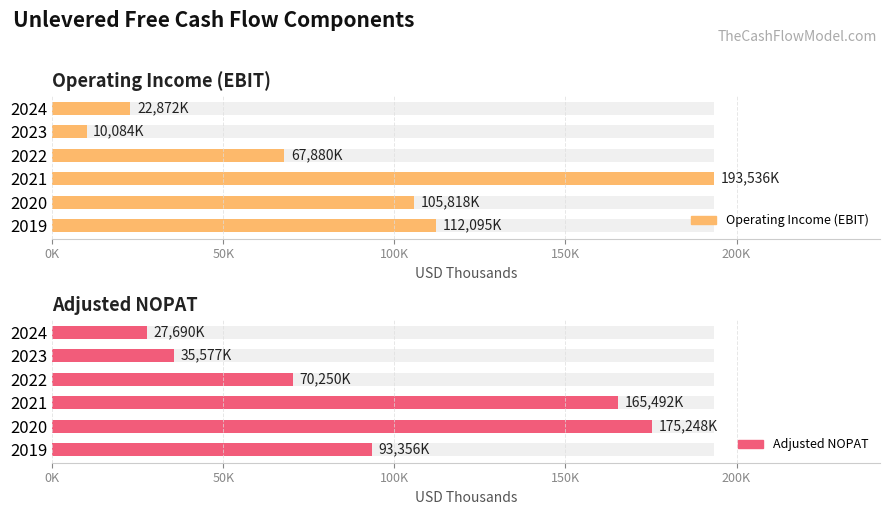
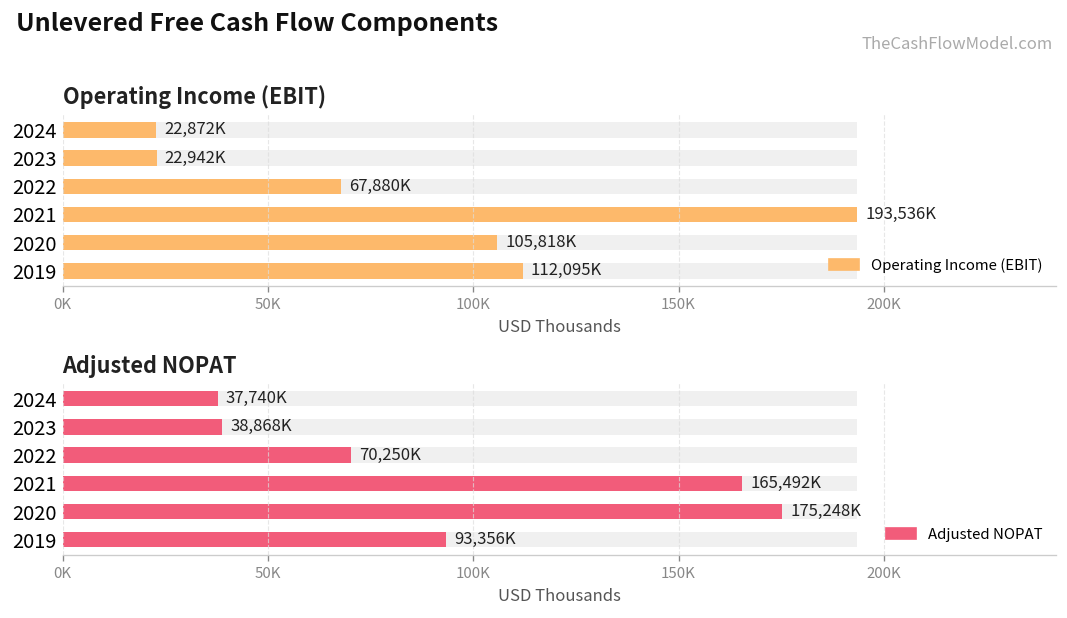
Operating Income (EBIT), Operating Income (EBIT), 2023: 10,084K -> 22,942K
Adjusted NOPAT, Adjusted NOPAT, 2024: 27,690K -> 37,740K
Adjusted NOPAT, Adjusted NOPAT, 2023: 35,577K -> 38,868K
